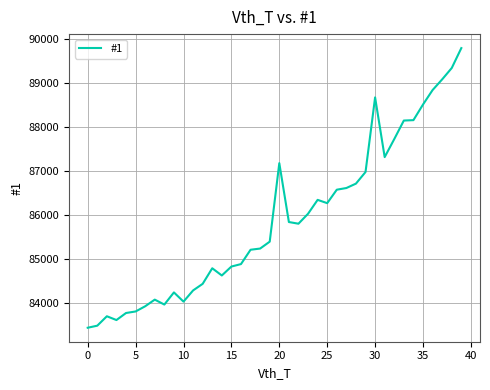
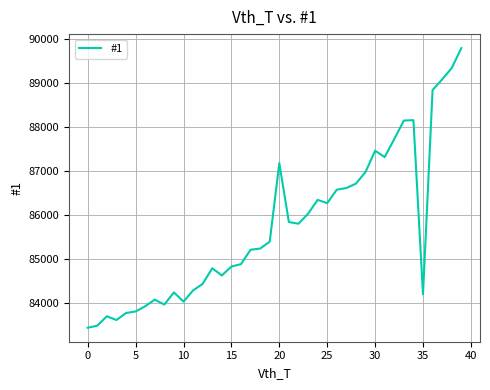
30: 88700 -> 87500
35: 88500 -> 84200
